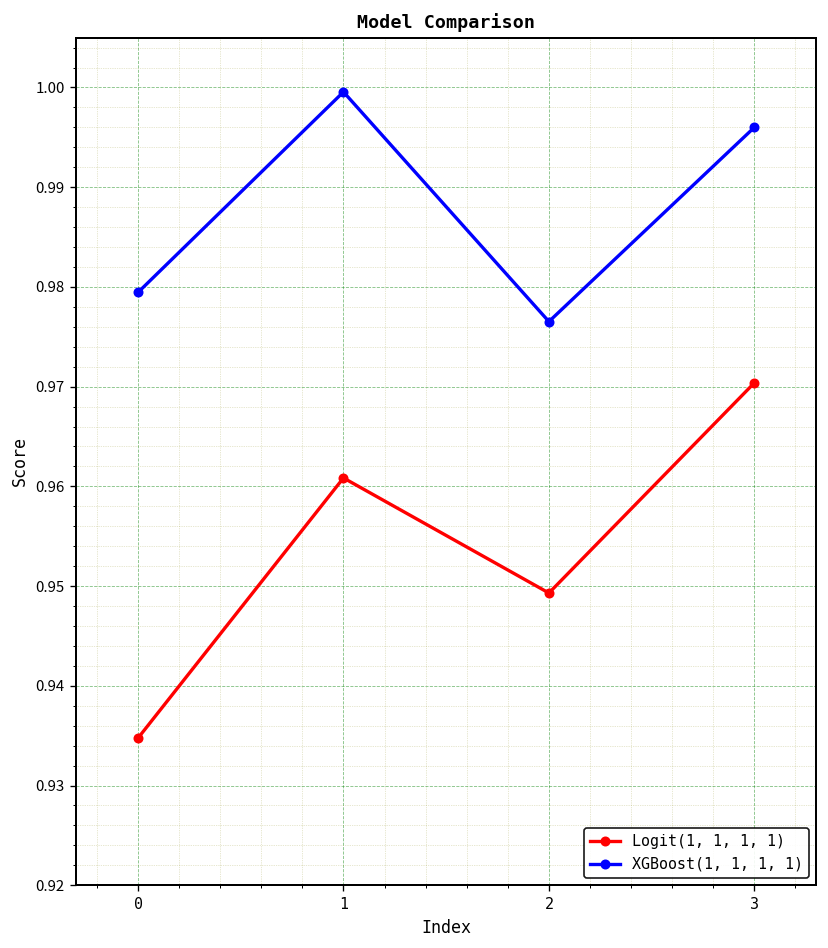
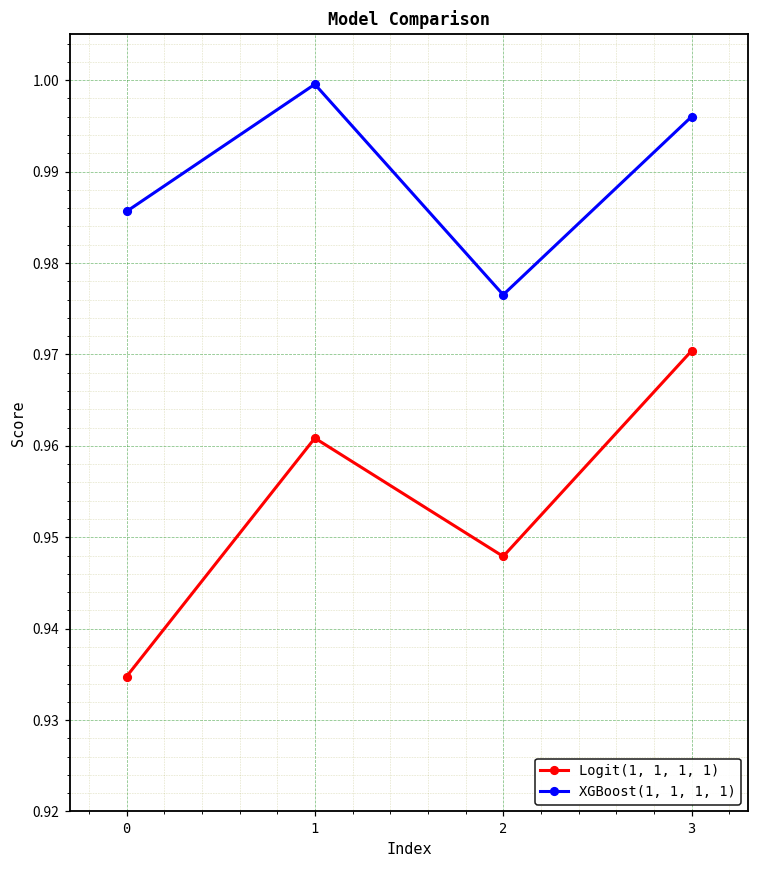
XGBoost(1, 1, 1, 1), 0: 0.979 -> 0.986
Logit(1, 1, 1, 1), 2: 0.949 -> 0.948
